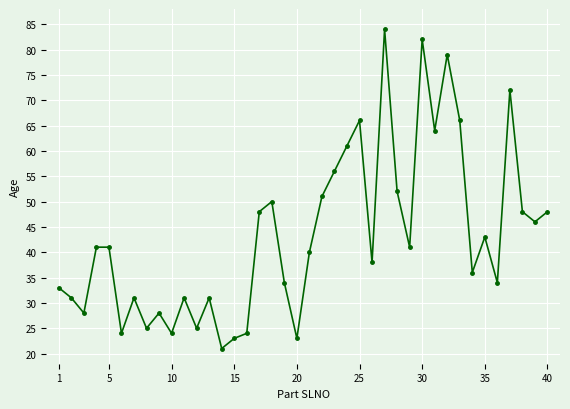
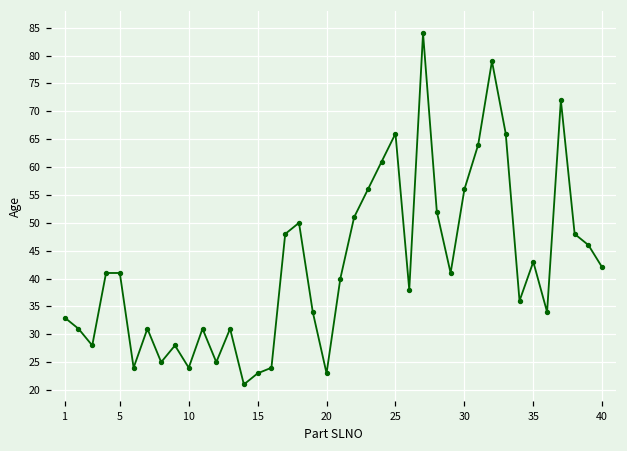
30: 82 -> 56
40: 48 -> 42
